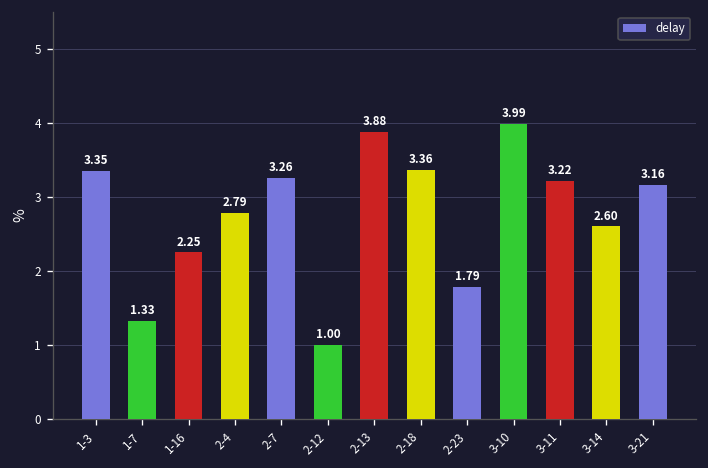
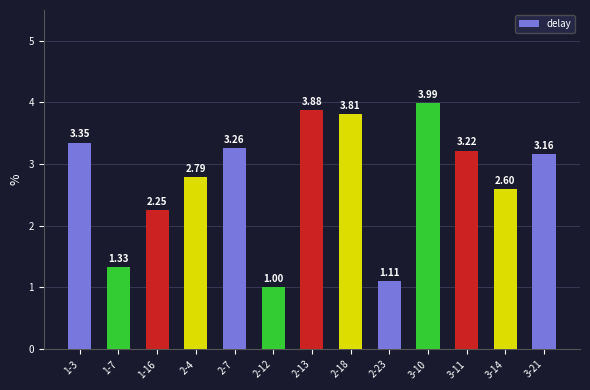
2-18: 3.36 -> 3.81
2-23: 1.79 -> 1.11
